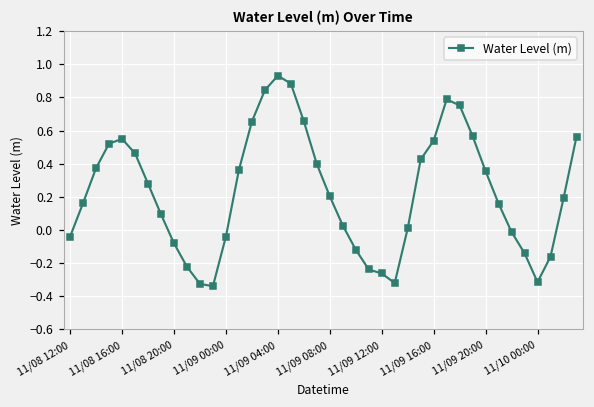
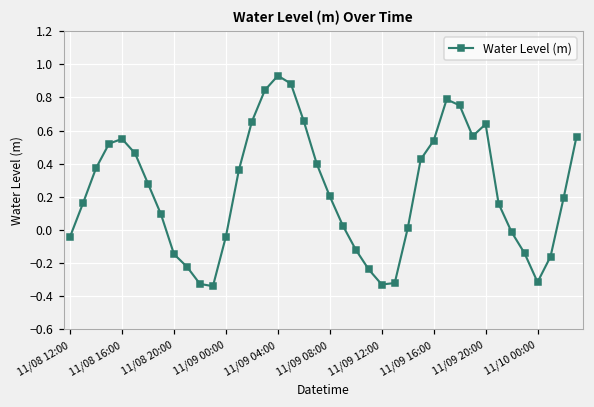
11/08 20:00: -0.08 -> -0.15
11/09 12:00: -0.26 -> -0.33
11/09 20:00: 0.35 -> 0.64
